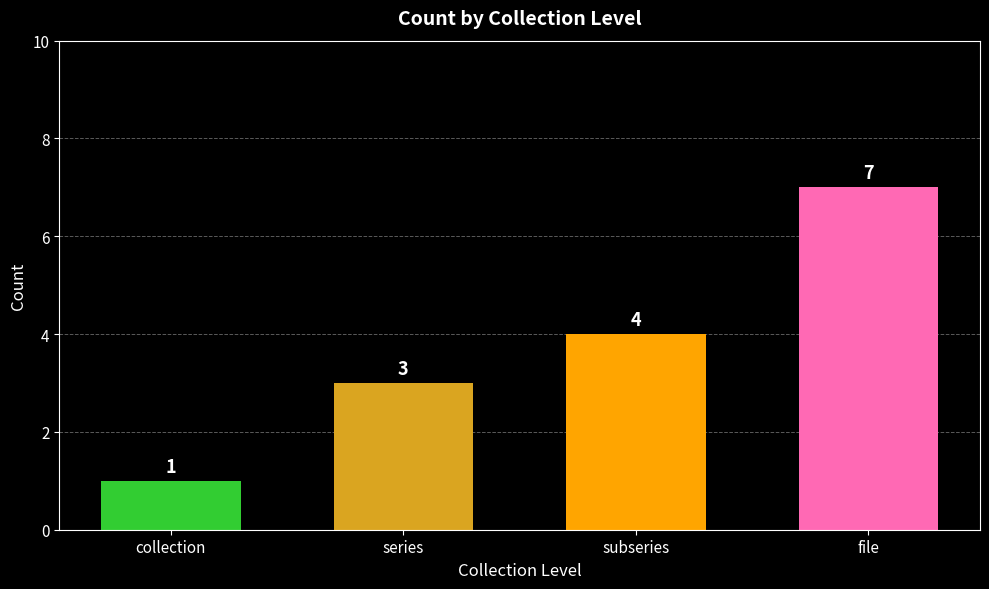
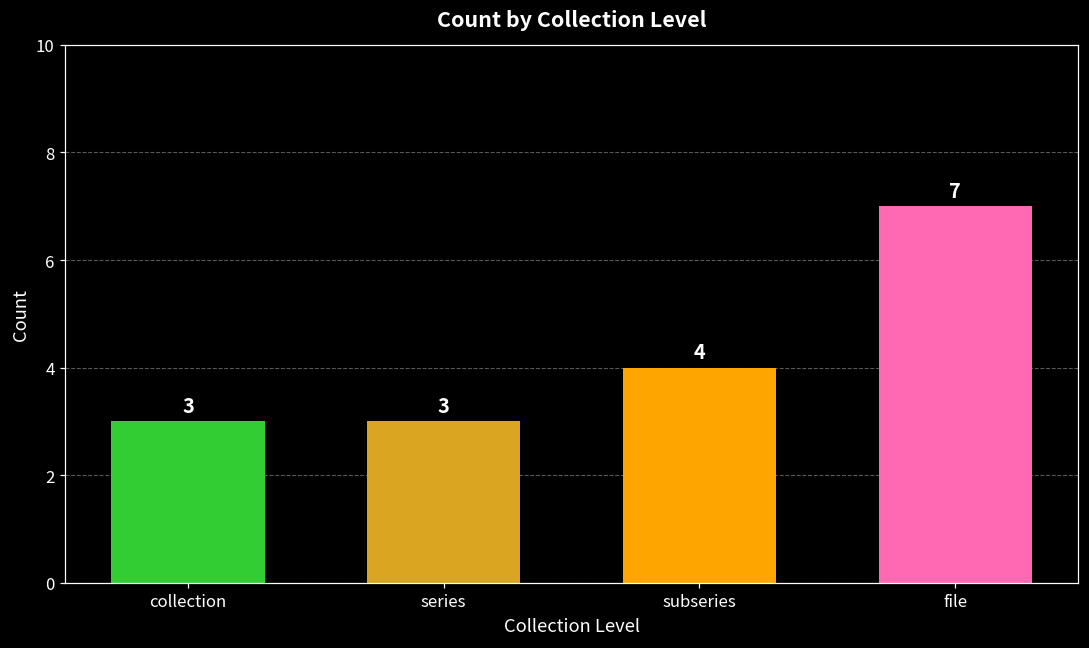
collection: 1 -> 3
